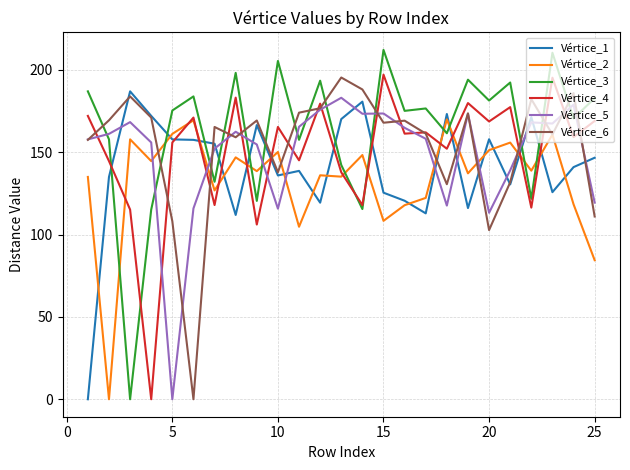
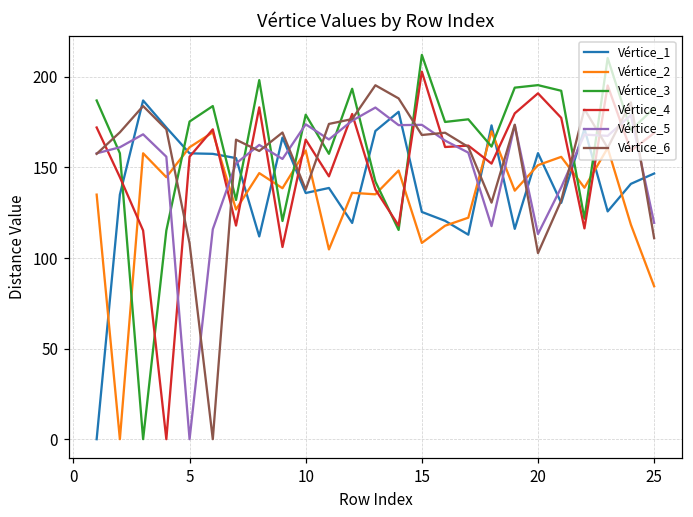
Vértice_2, 10: 150 -> 159
Vértice_3, 10: 205 -> 179
Vértice_5, 10: 116 -> 174
Vértice_4, 15: 197 -> 203
Vértice_3, 20: 181 -> 195
Vértice_4, 20: 169 -> 191
